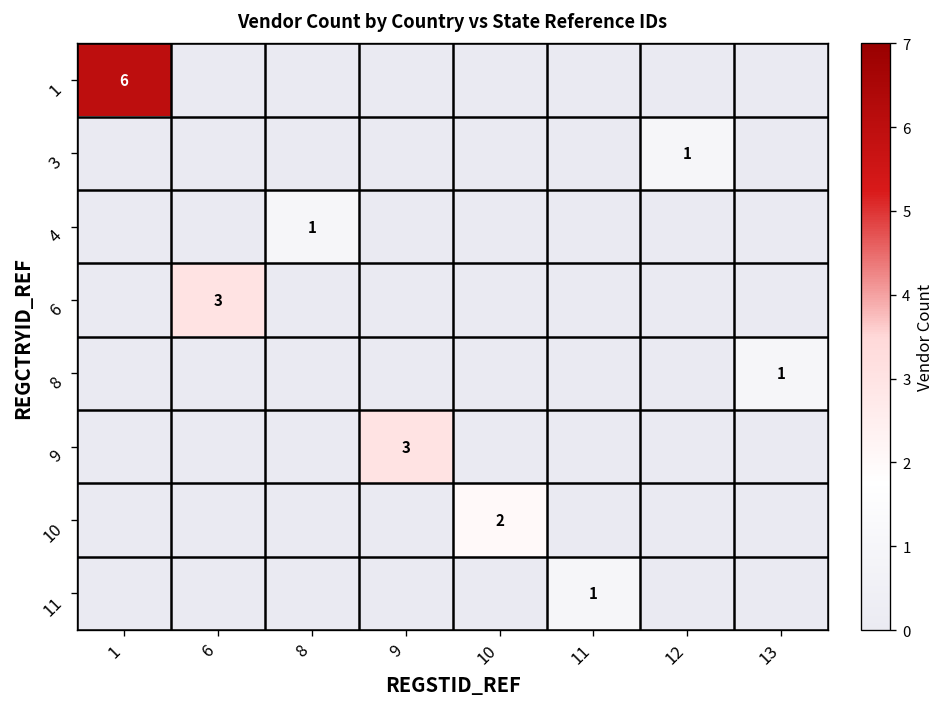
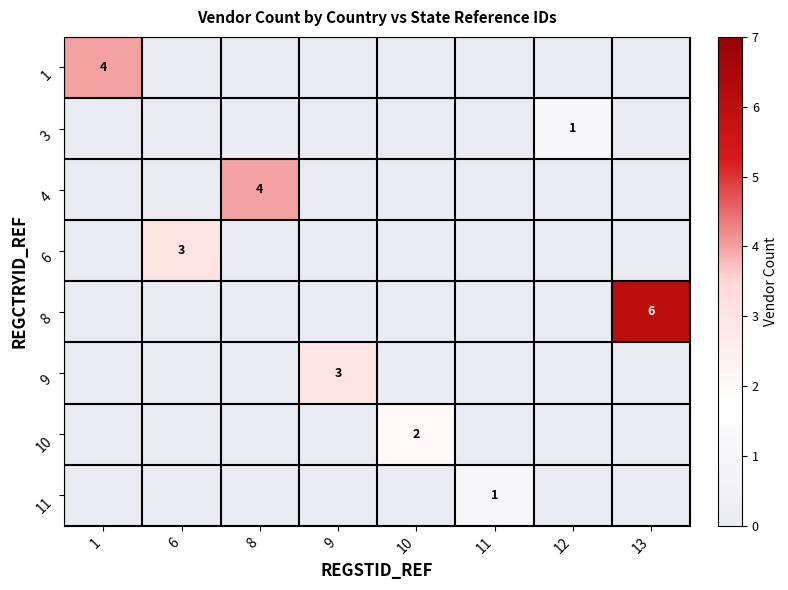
1, 1: 6 -> 4
4, 8: 1 -> 4
8, 13: 1 -> 6
